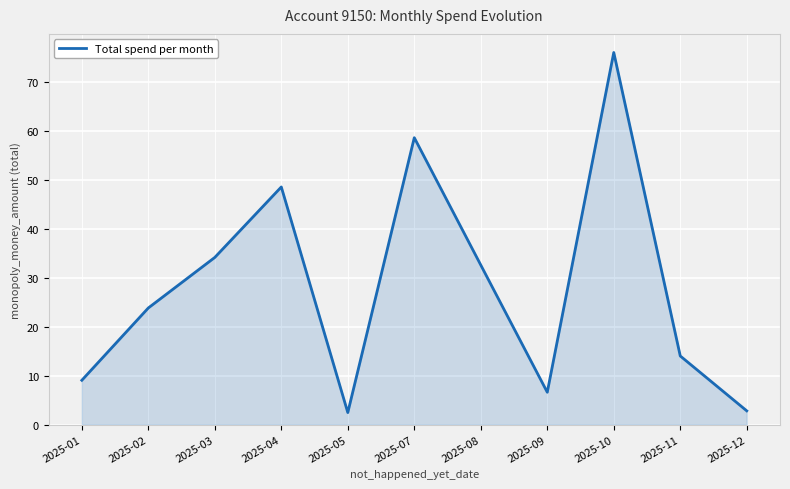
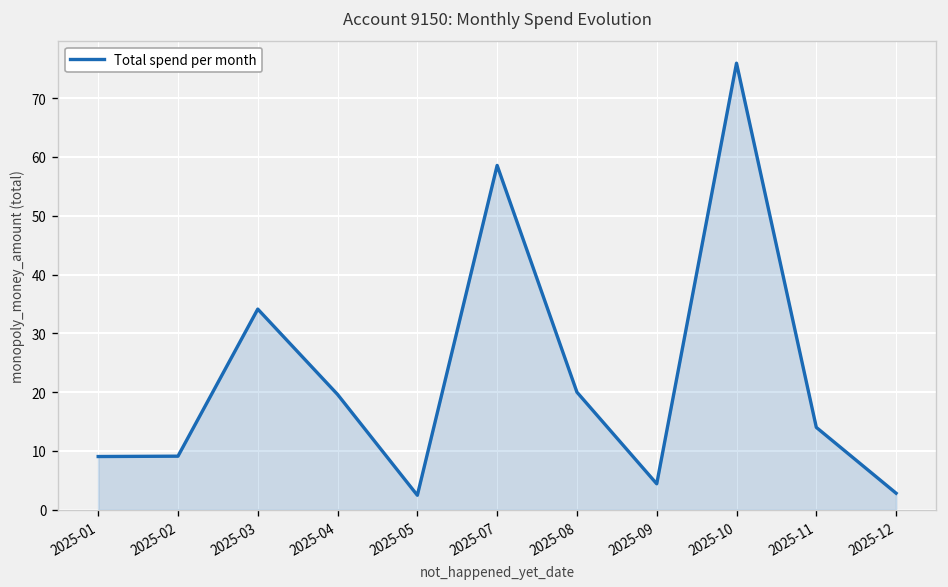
2025-02: 24 -> 9
2025-04: 49 -> 20
2025-08: 33 -> 20
2025-09: 7 -> 4
